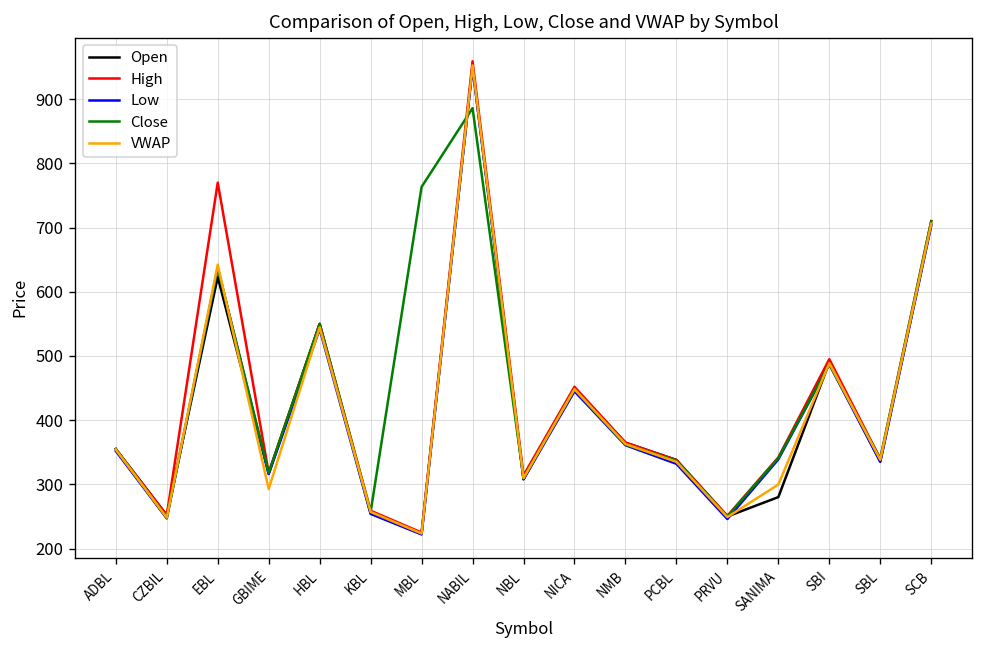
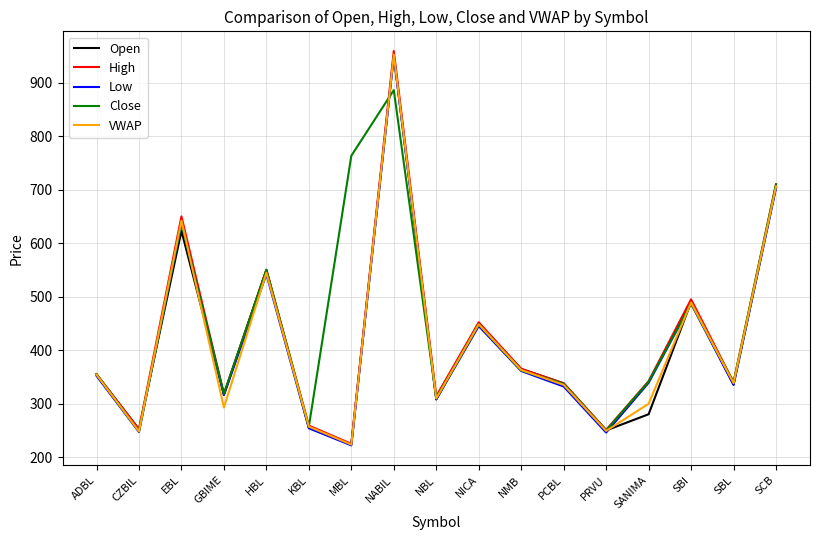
High, EBL: 770 -> 650
